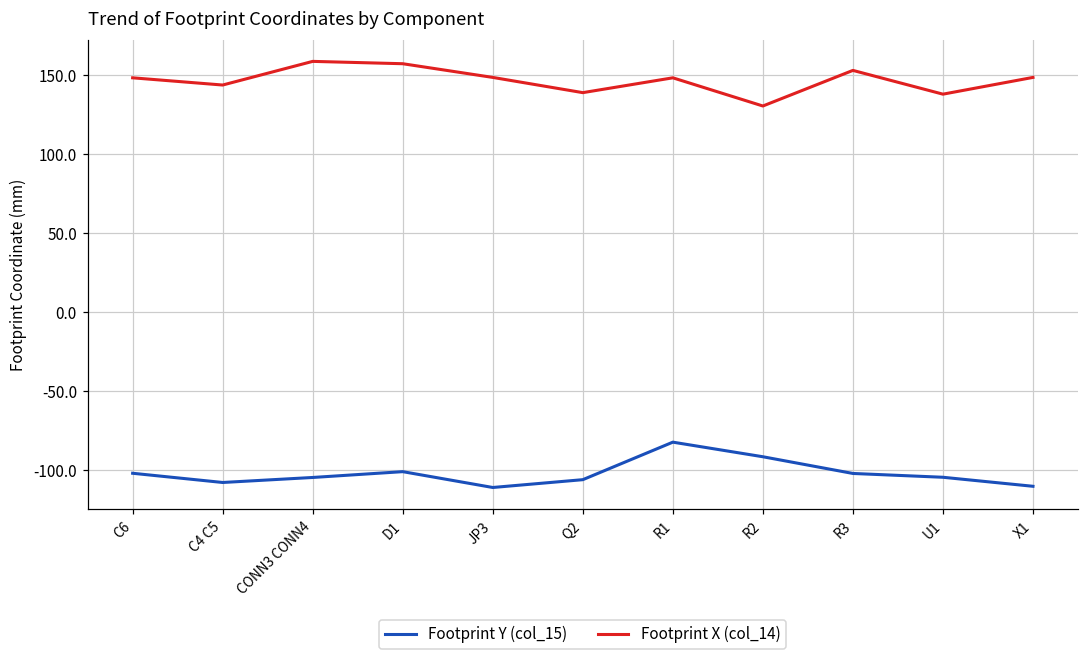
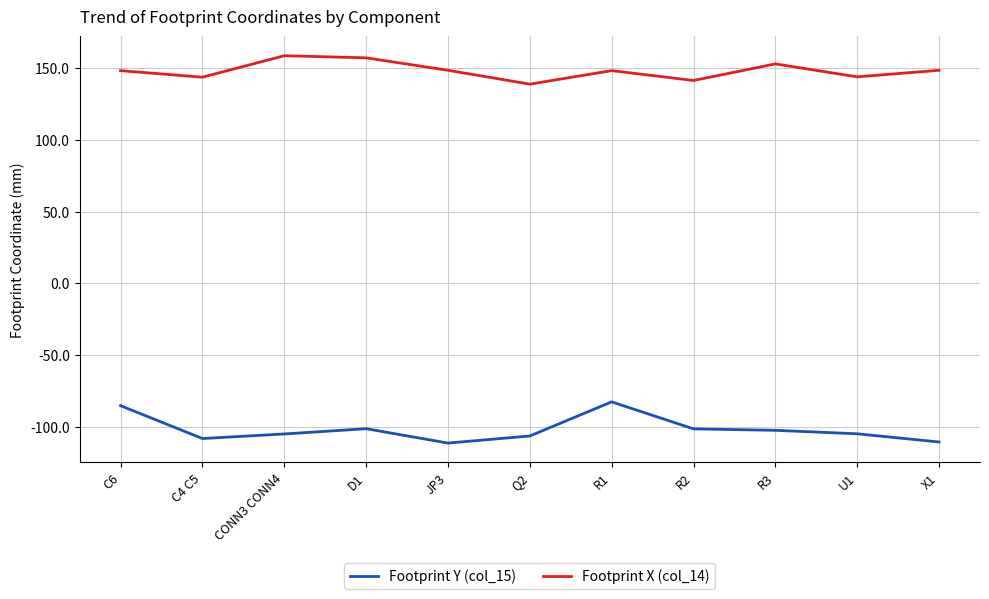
Footprint Y (col_15), C6: -102 -> -85
Footprint Y (col_15), R2: -92 -> -101
Footprint X (col_14), R2: 130 -> 141
Footprint X (col_14), U1: 138 -> 144
